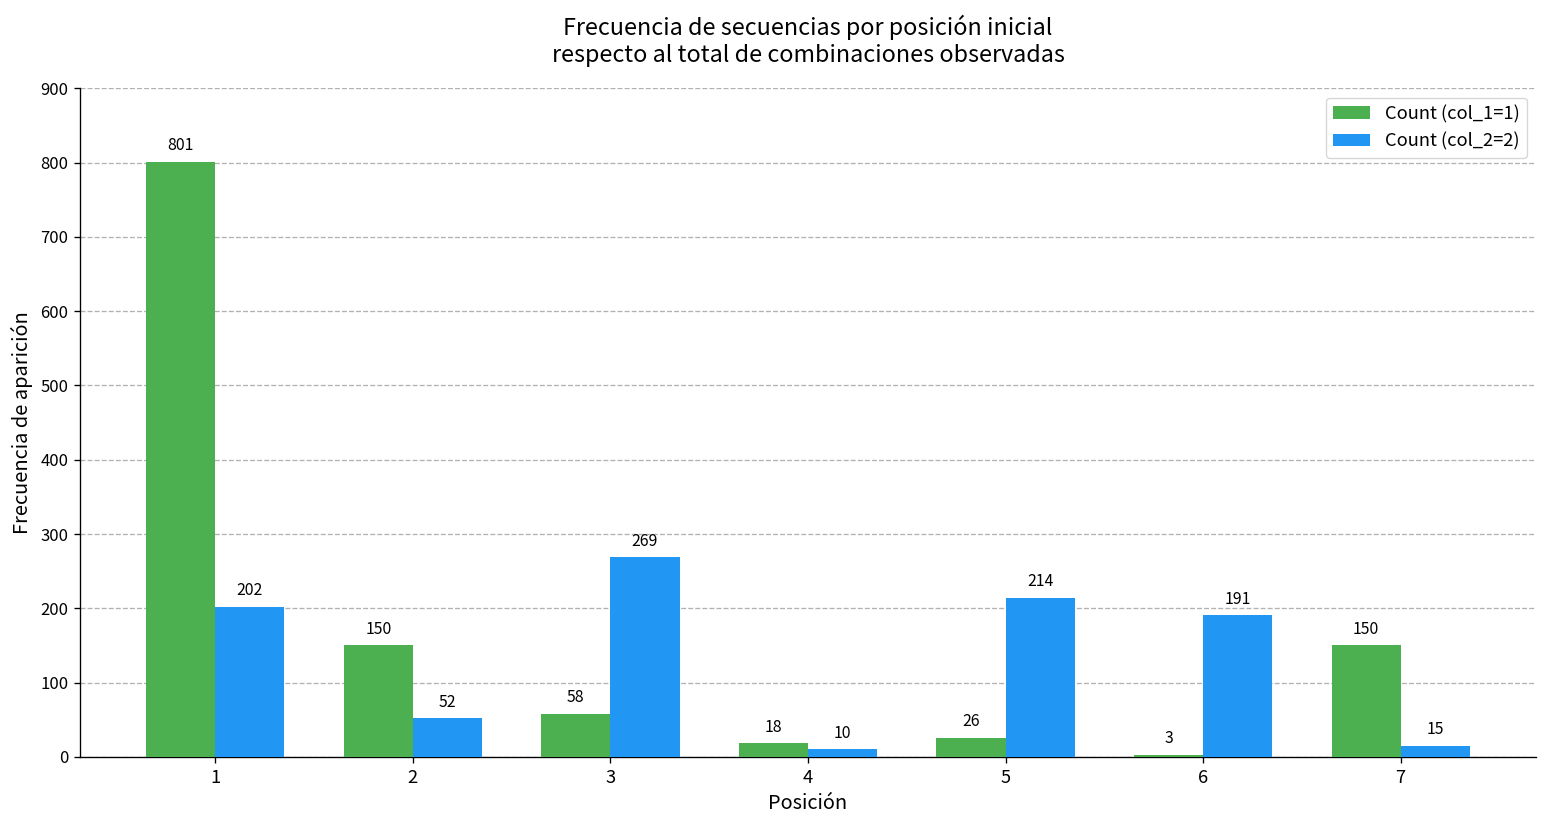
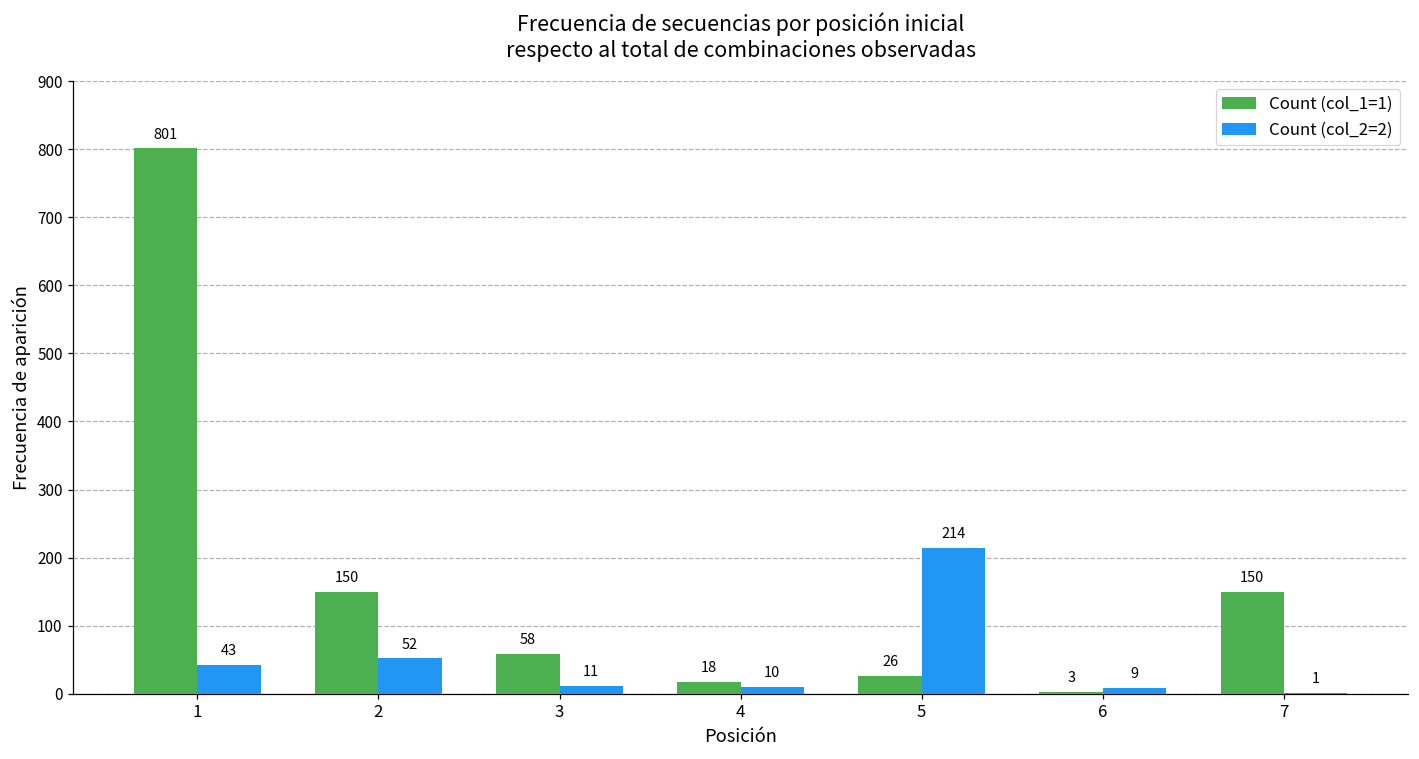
Count (col_2=2), 1: 202 -> 43
Count (col_2=2), 3: 269 -> 11
Count (col_2=2), 6: 191 -> 9
Count (col_2=2), 7: 15 -> 1
